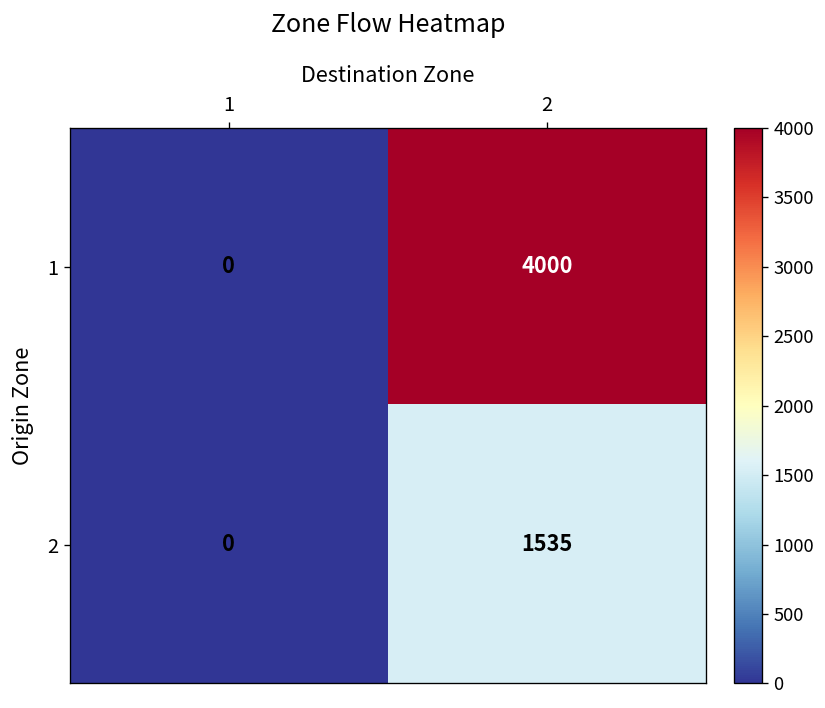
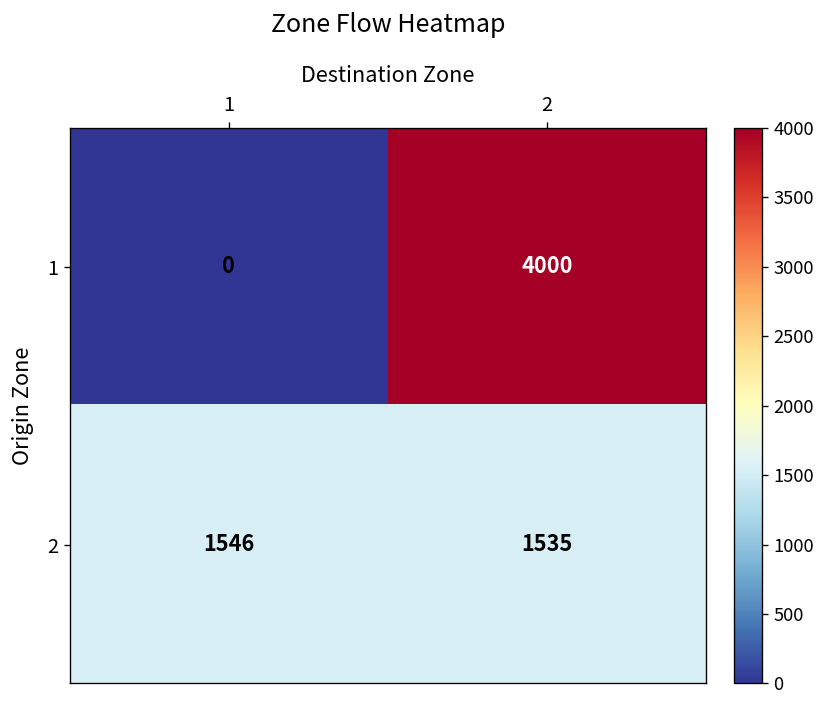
2, 1: 0 -> 1546
